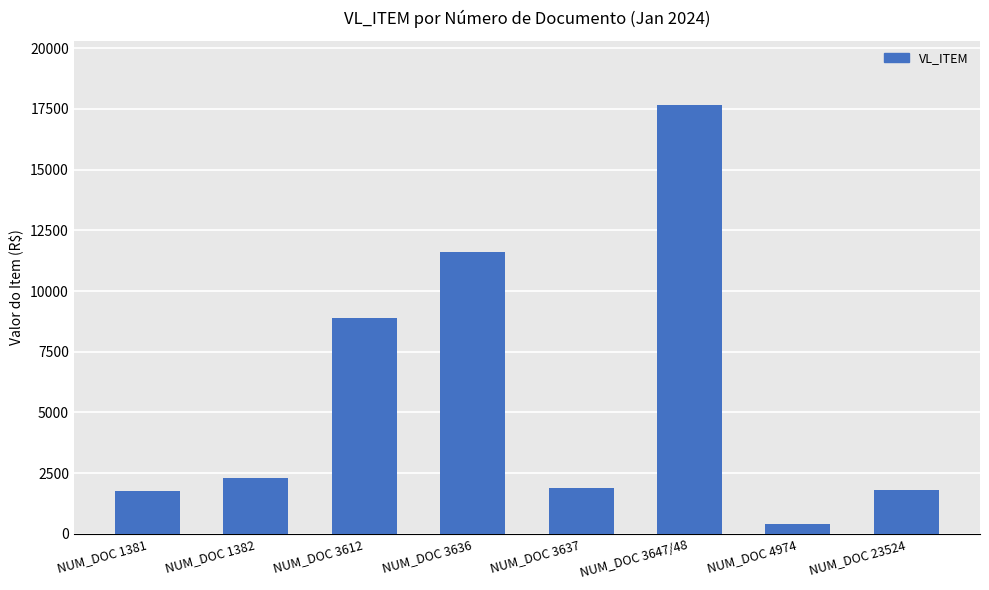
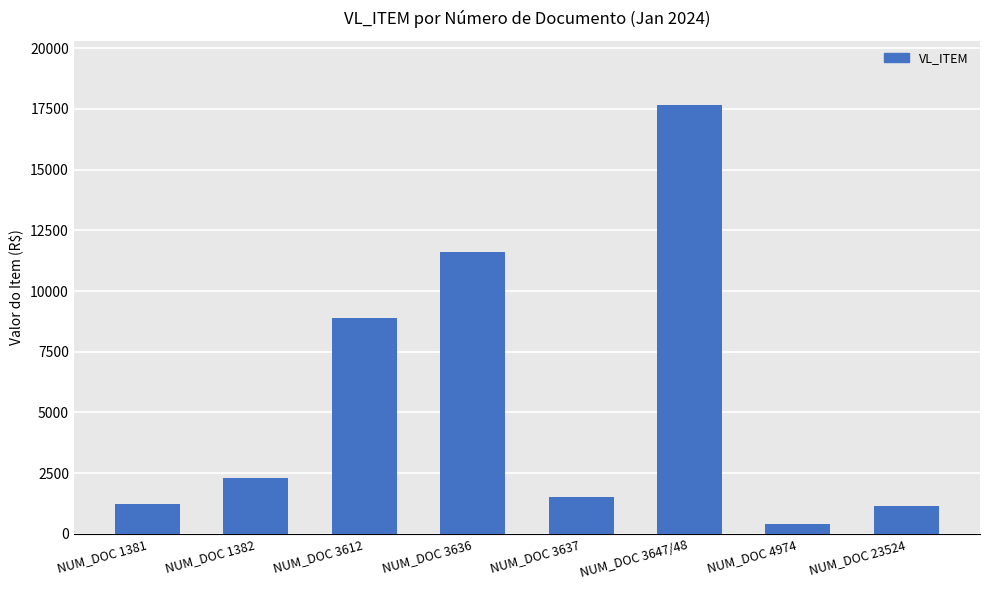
NUM_DOC 1381: 1800 -> 1200
NUM_DOC 3637: 1900 -> 1500
NUM_DOC 23524: 1800 -> 1200
